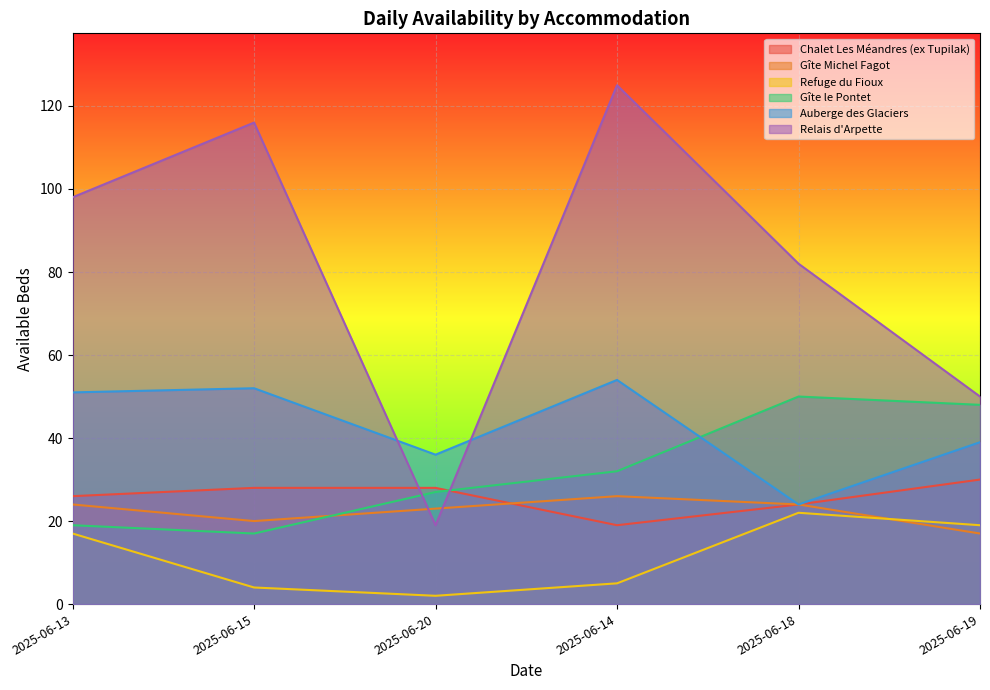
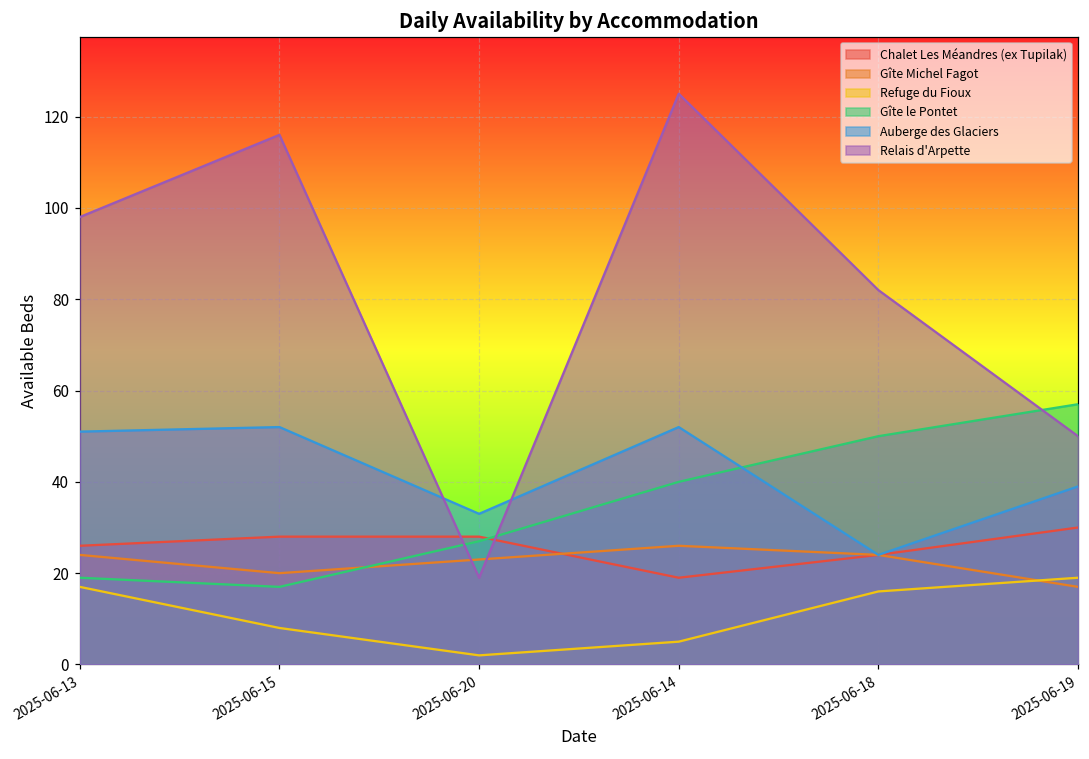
Refuge du Fioux, 2025-06-15: 4 -> 8
Auberge des Glaciers, 2025-06-20: 36 -> 33
Gîte le Pontet, 2025-06-14: 32 -> 40
Auberge des Glaciers, 2025-06-14: 54 -> 52
Refuge du Fioux, 2025-06-18: 22 -> 16
Gîte le Pontet, 2025-06-19: 48 -> 57
